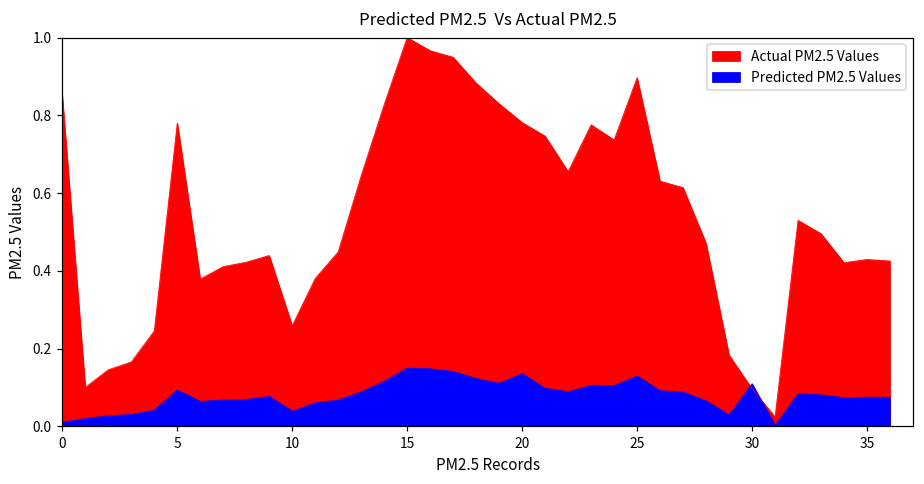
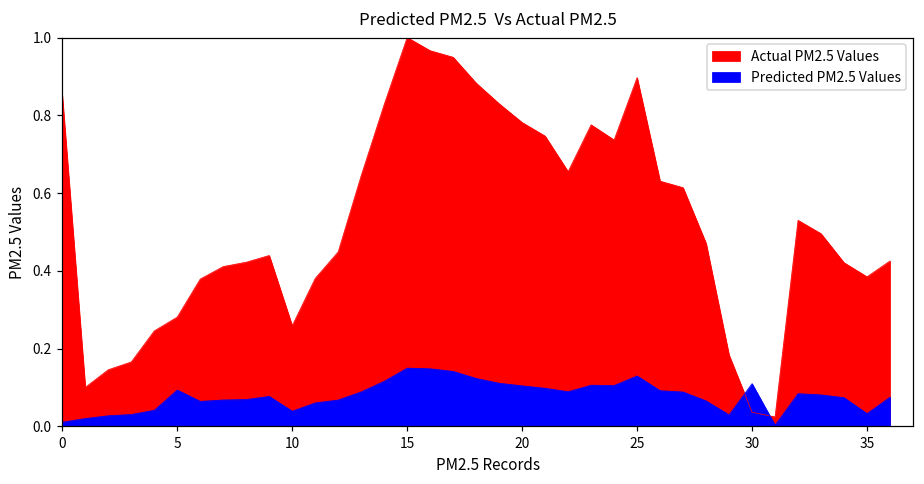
Actual PM2.5 Values, 5: 0.78 -> 0.28
Predicted PM2.5 Values, 20: 0.14 -> 0.10
Actual PM2.5 Values, 30: 0.10 -> 0.04
Actual PM2.5 Values, 35: 0.43 -> 0.38
Predicted PM2.5 Values, 35: 0.08 -> 0.03
